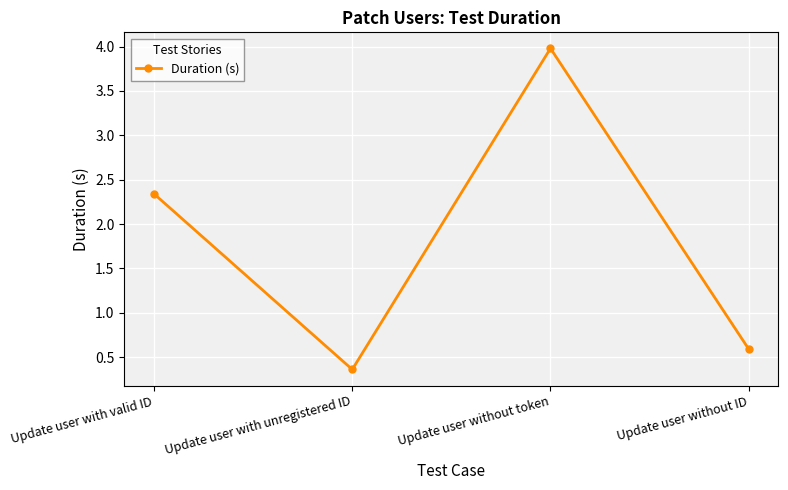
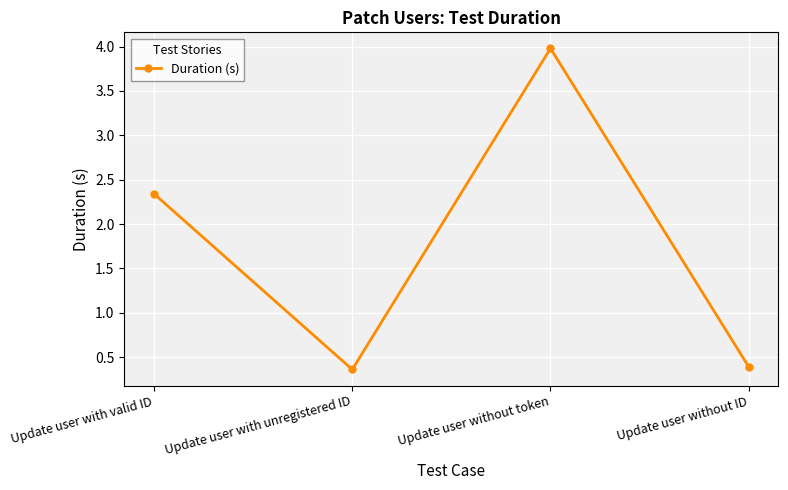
Update user without ID: 0.6 -> 0.4
